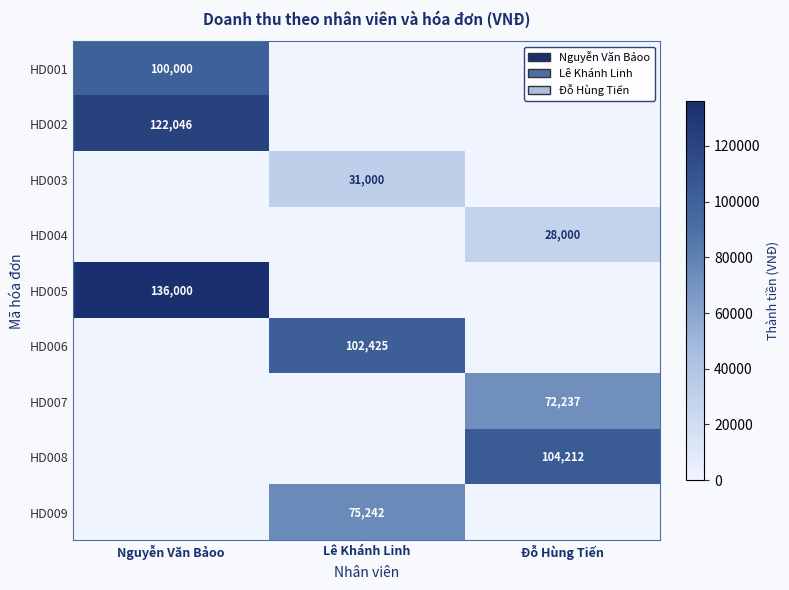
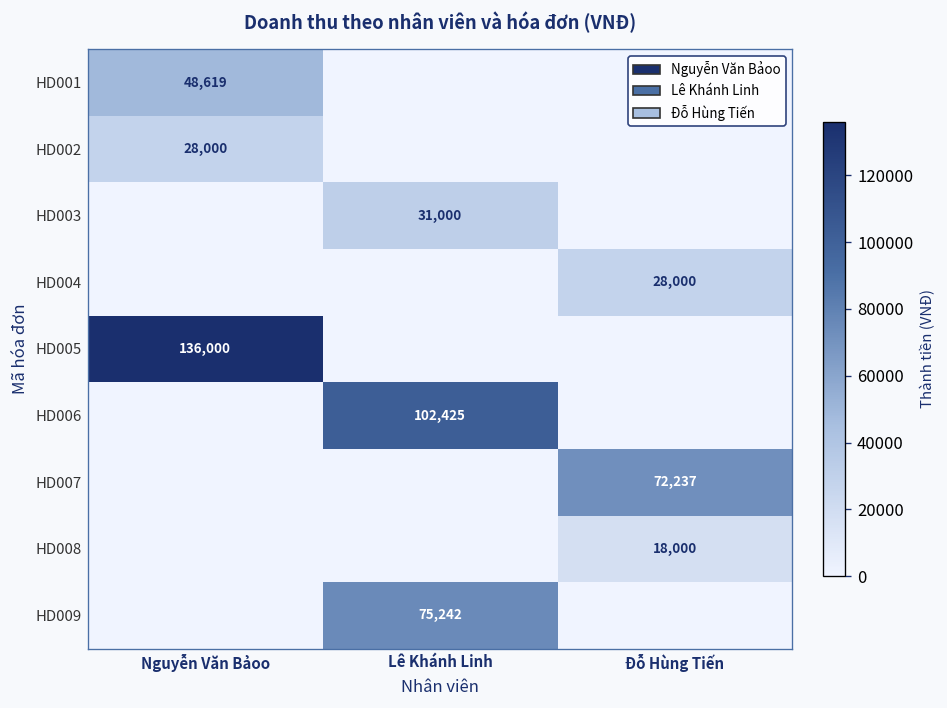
HD001, Nguyễn Văn Bảoo: 100,000 -> 48,619
HD002, Nguyễn Văn Bảoo: 122,046 -> 28,000
HD008, Đỗ Hùng Tiến: 104,212 -> 18,000
